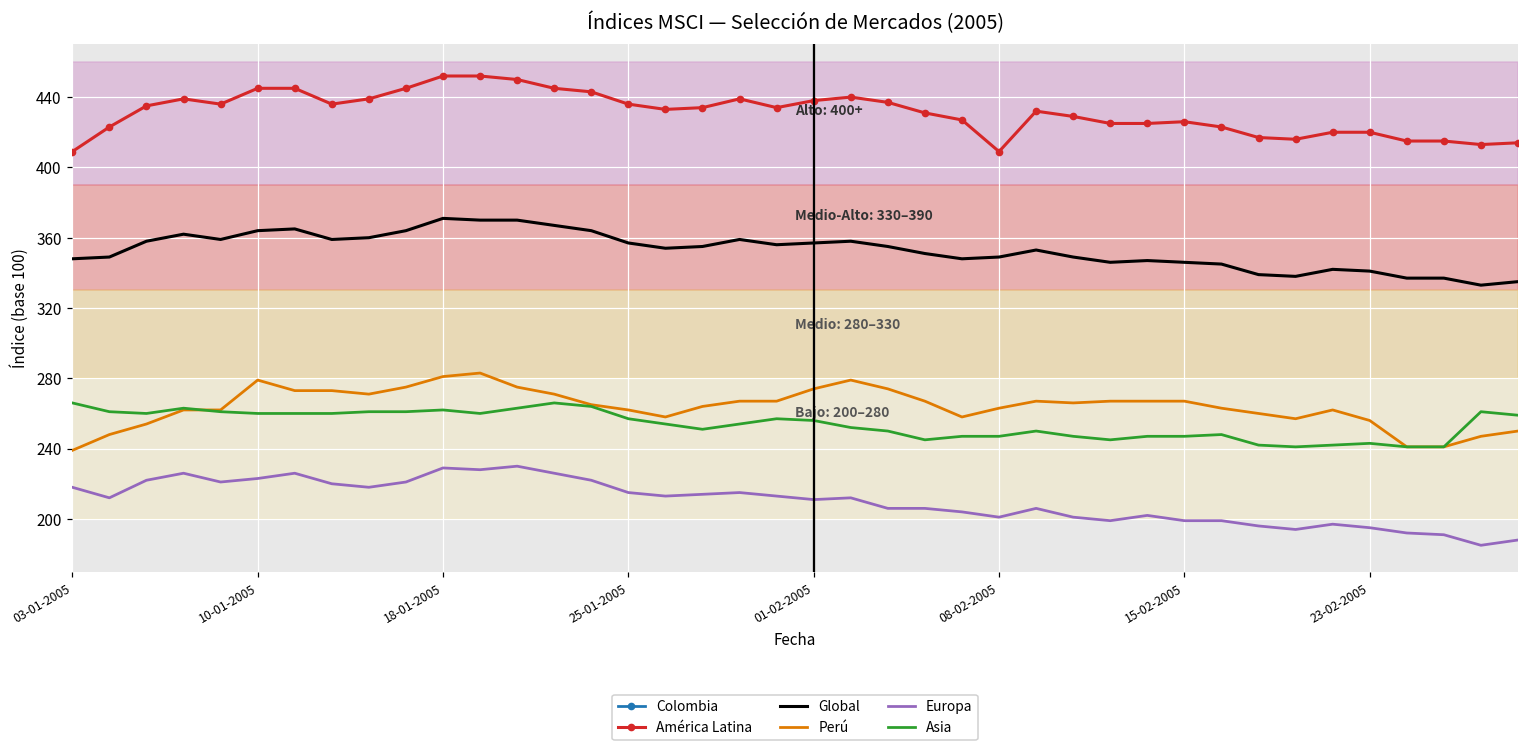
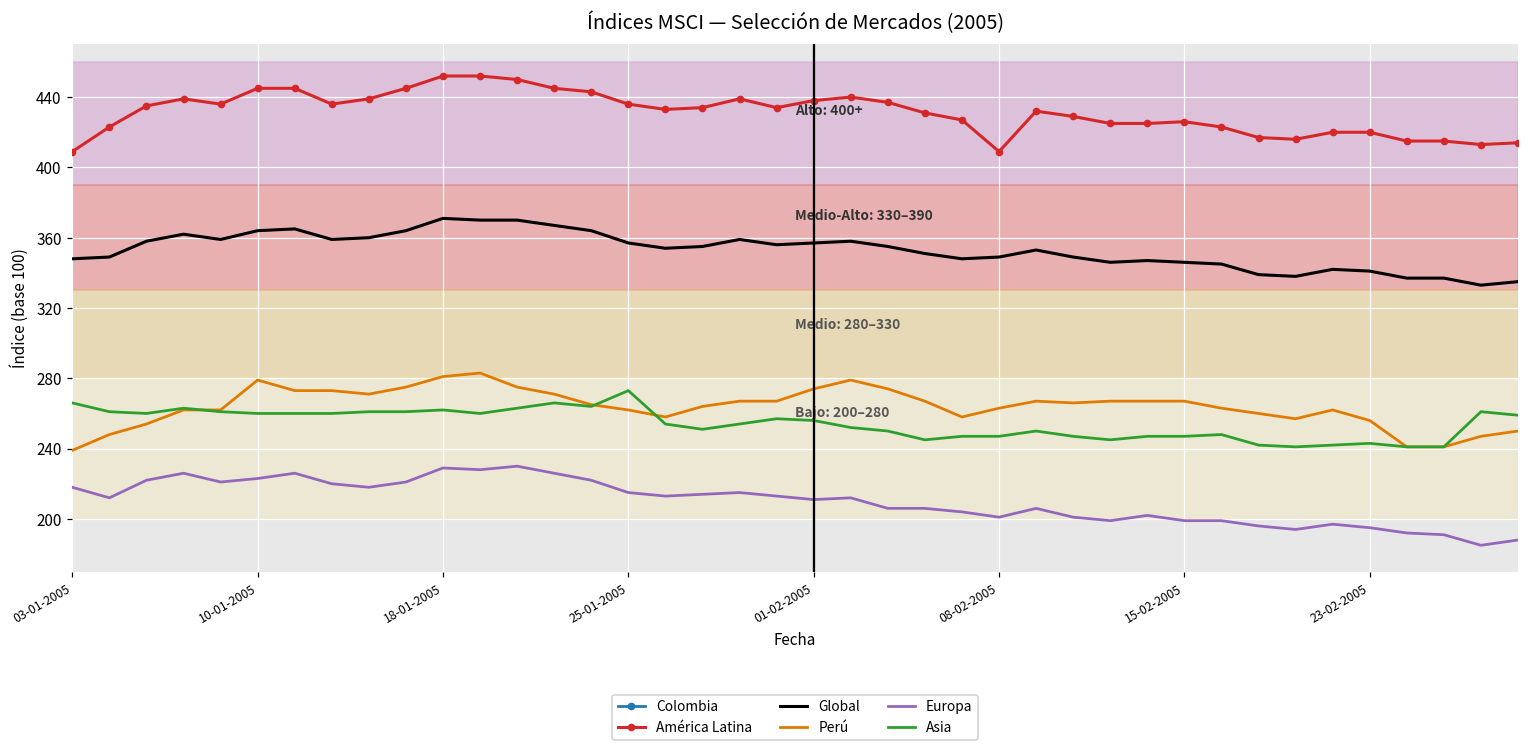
Asia, 25-01-2005: 257 -> 273
